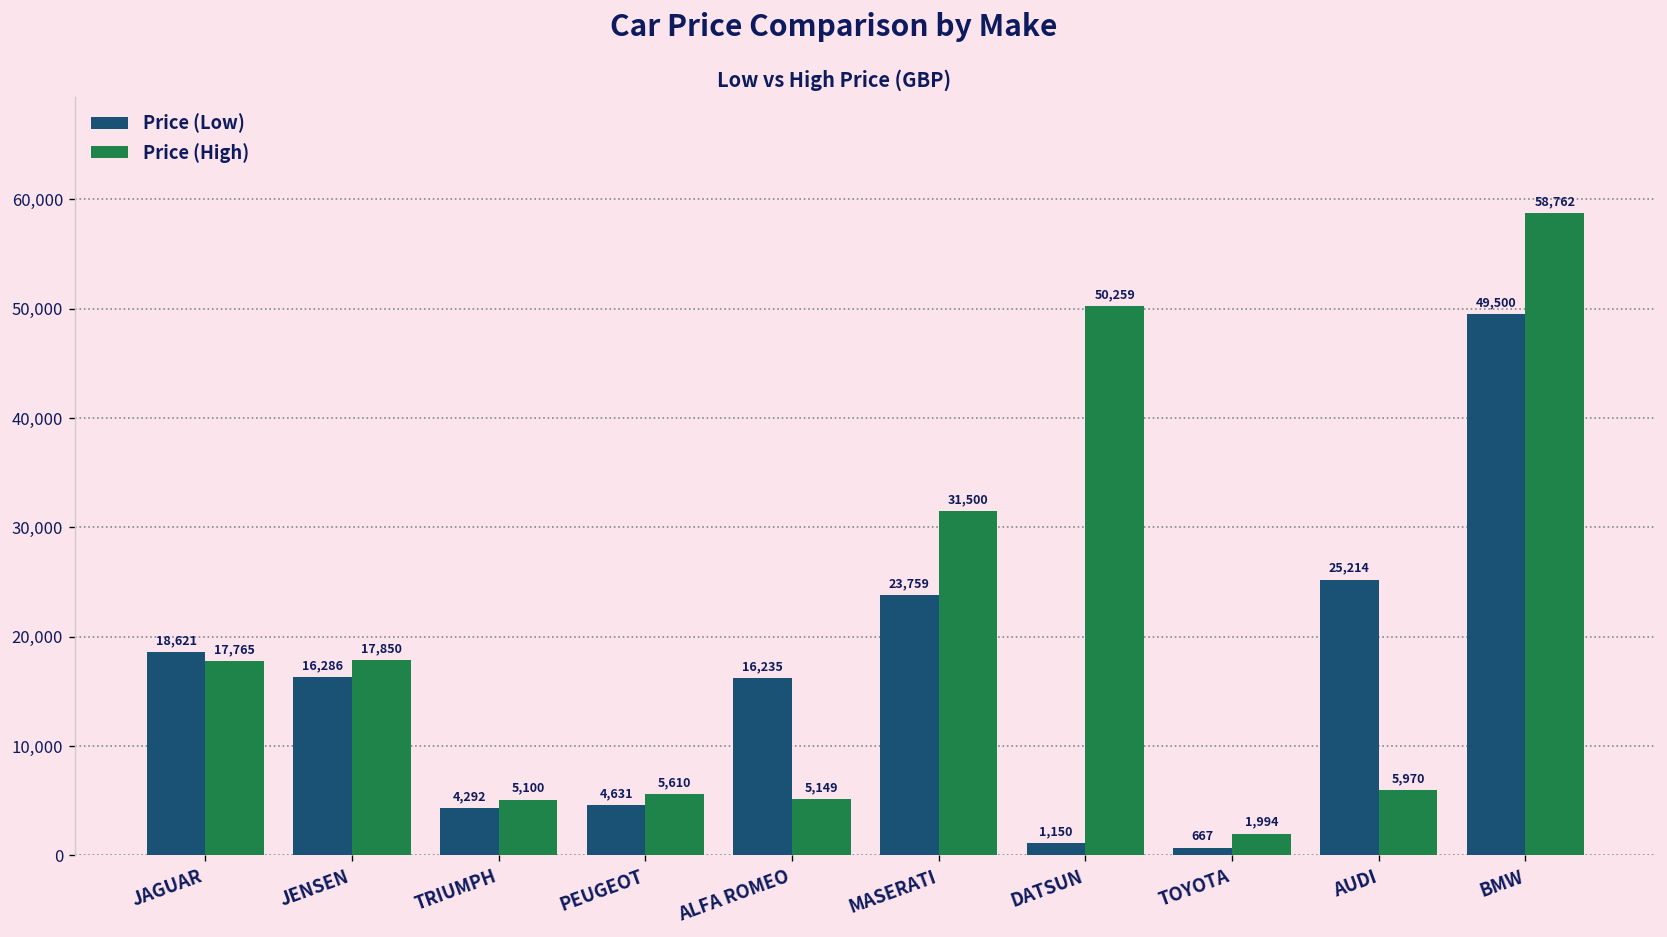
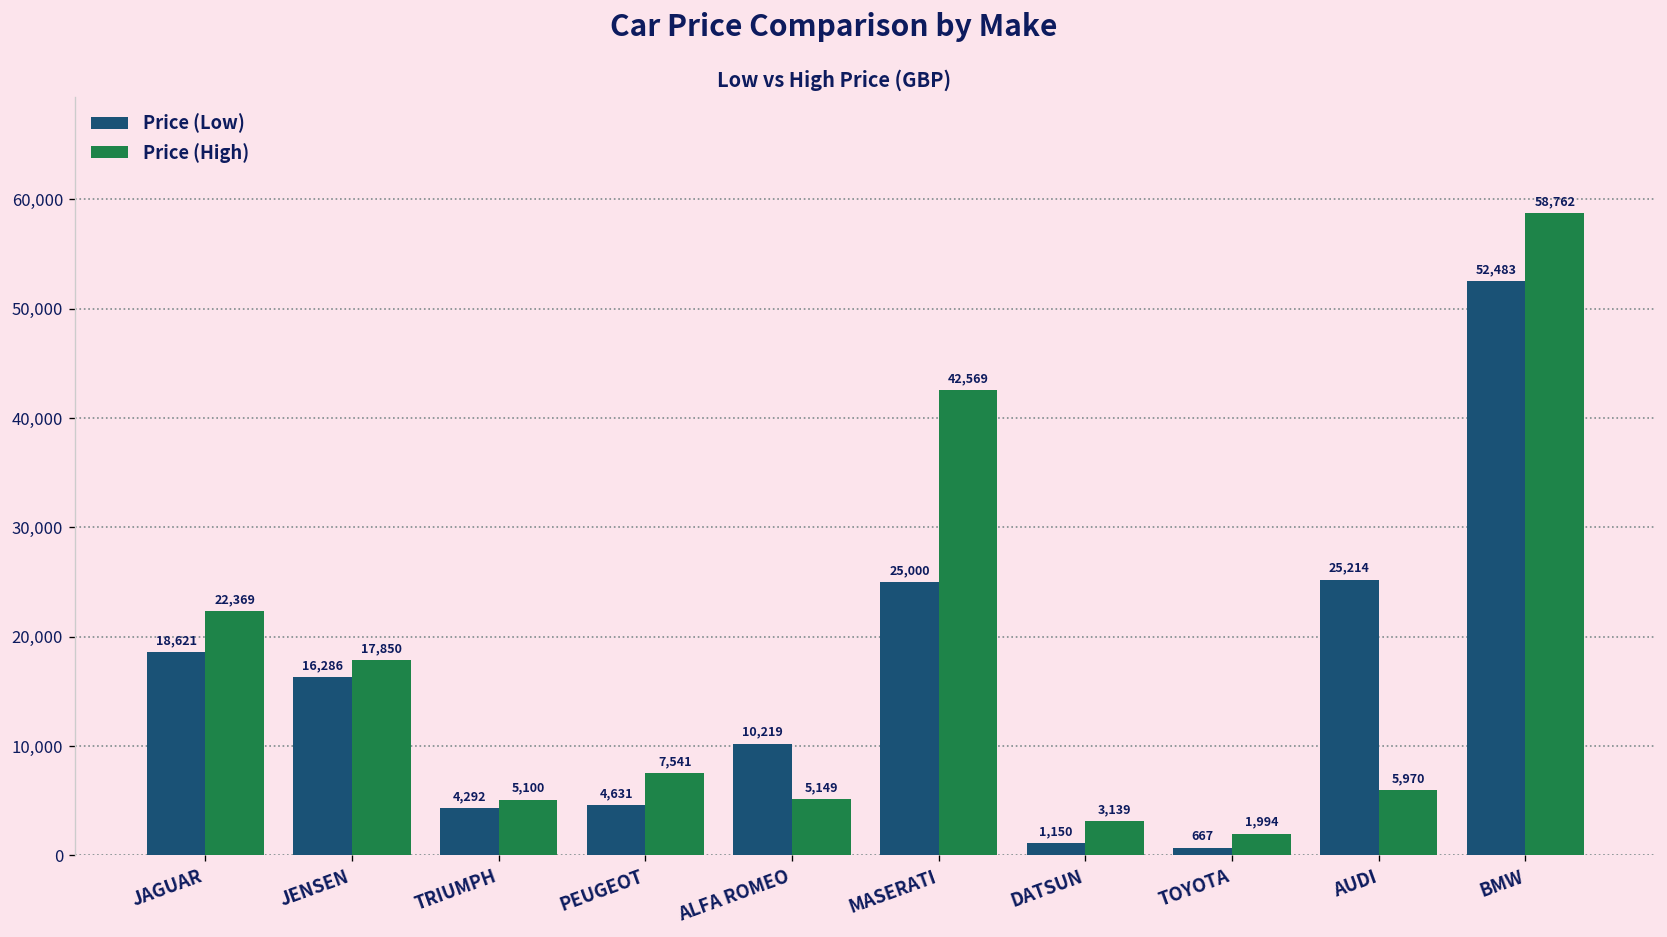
Price (High), JAGUAR: 17,765 -> 22,369
Price (High), PEUGEOT: 5,610 -> 7,541
Price (Low), ALFA ROMEO: 16,235 -> 10,219
Price (Low), MASERATI: 23,759 -> 25,000
Price (High), MASERATI: 31,500 -> 42,569
Price (High), DATSUN: 50,259 -> 3,139
Price (Low), BMW: 49,500 -> 52,483
